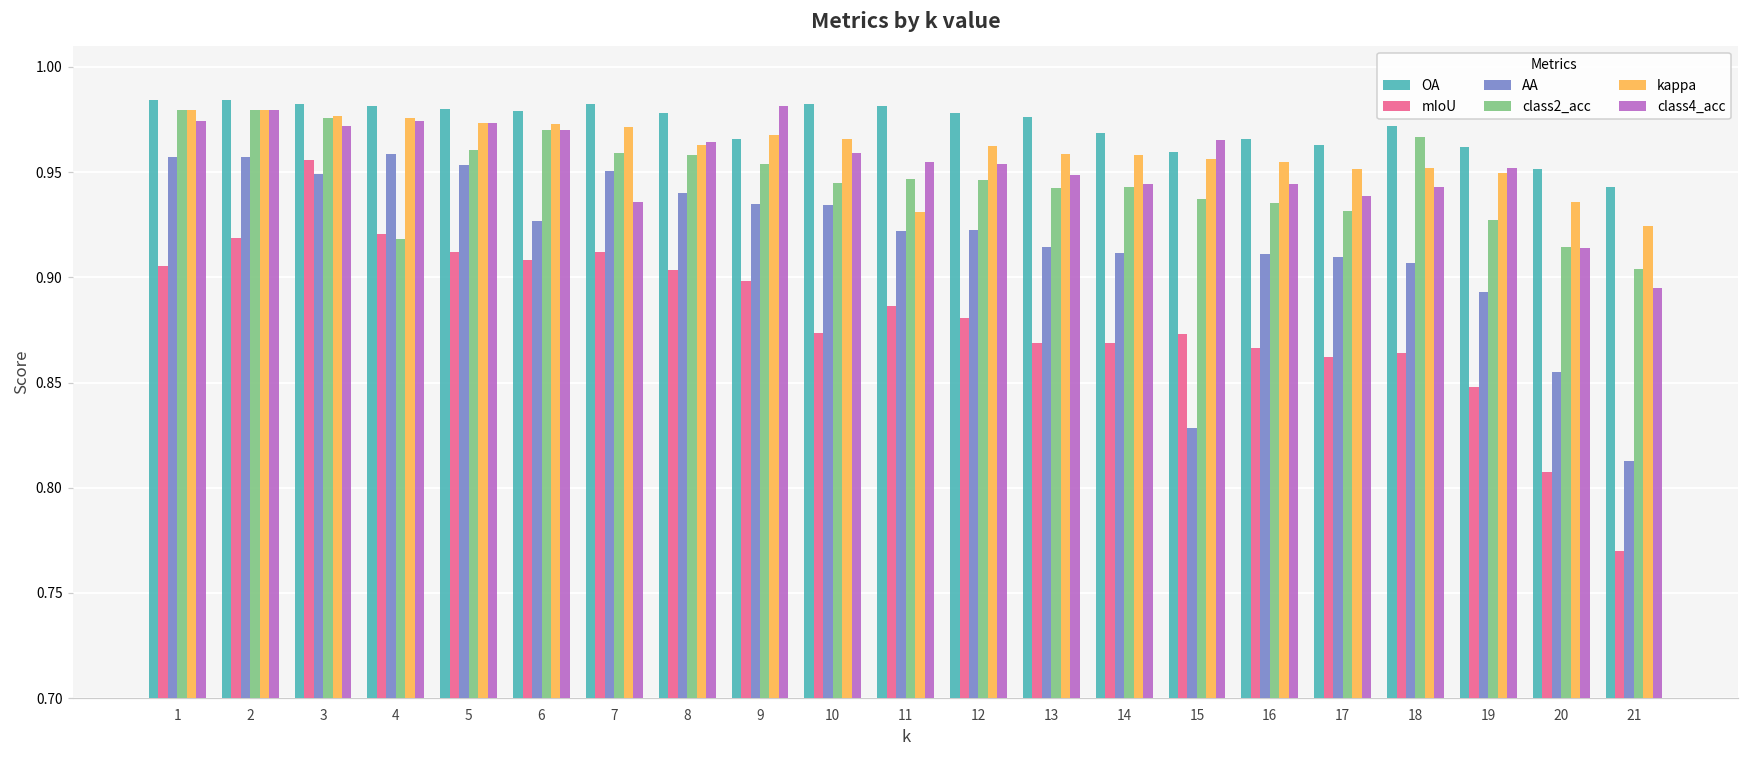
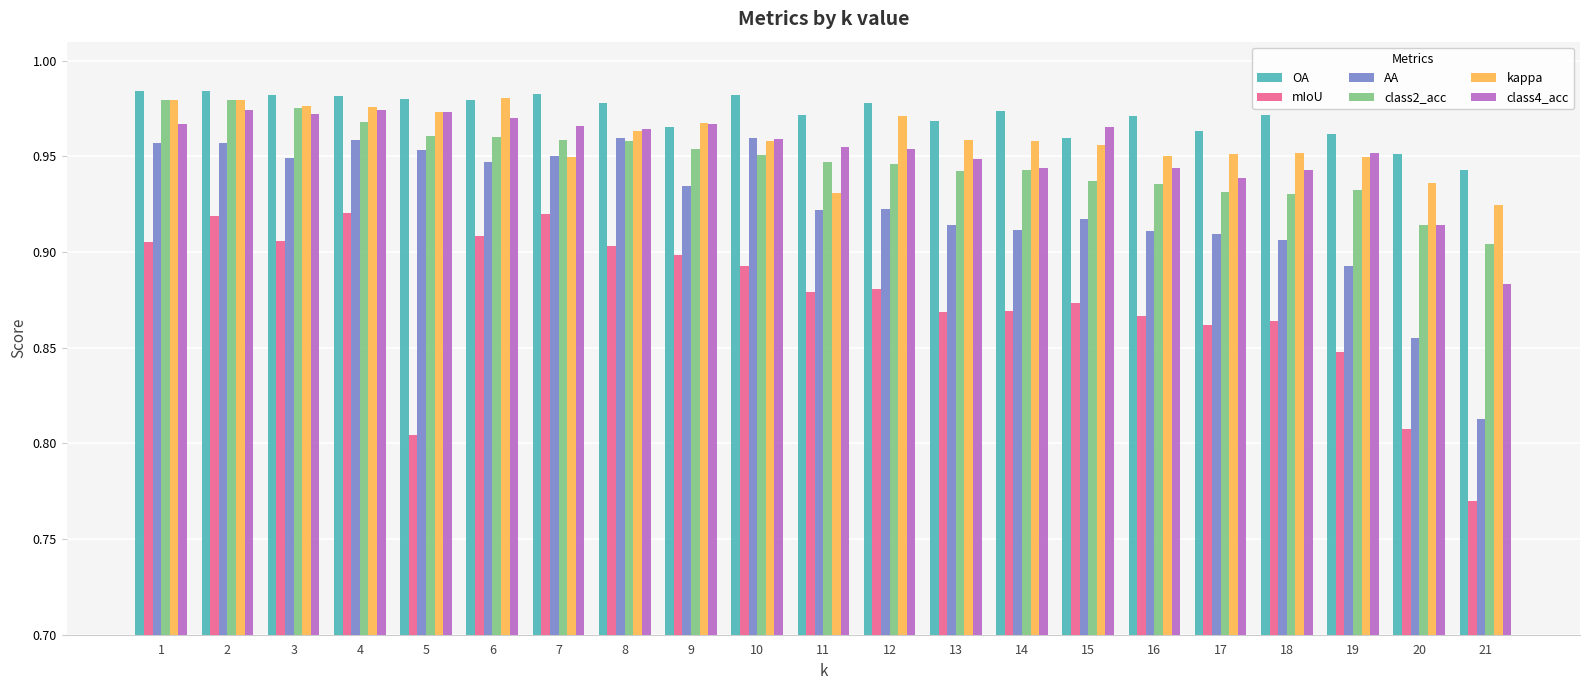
class4_acc, 1: 0.974 -> 0.967
class4_acc, 2: 0.979 -> 0.974
mIoU, 3: 0.956 -> 0.906
class2_acc, 4: 0.918 -> 0.968
mIoU, 5: 0.912 -> 0.804
AA, 6: 0.927 -> 0.947
class2_acc, 6: 0.97 -> 0.96
kappa, 6: 0.973 -> 0.981
mIoU, 7: 0.912 -> 0.920
kappa, 7: 0.971 -> 0.949
class4_acc, 7: 0.936 -> 0.966
AA, 8: 0.940 -> 0.960
class4_acc, 9: 0.982 -> 0.967
mIoU, 10: 0.873 -> 0.893
AA, 10: 0.934 -> 0.960
class2_acc, 10: 0.945 -> 0.951
kappa, 10: 0.966 -> 0.958
OA, 11: 0.981 -> 0.972
mIoU, 11: 0.887 -> 0.879
kappa, 12: 0.962 -> 0.971
OA, 13: 0.976 -> 0.969
OA, 14: 0.968 -> 0.974
AA, 15: 0.828 -> 0.917
OA, 16: 0.966 -> 0.971
kappa, 16: 0.955 -> 0.950
class2_acc, 18: 0.966 -> 0.930
class2_acc, 19: 0.927 -> 0.933
class4_acc, 21: 0.895 -> 0.883
